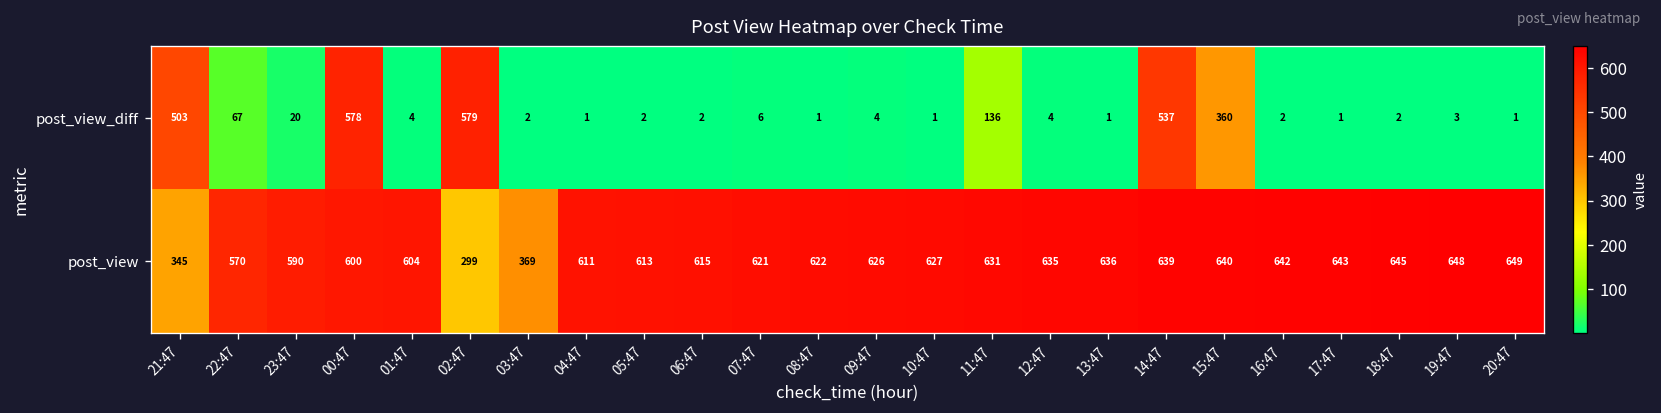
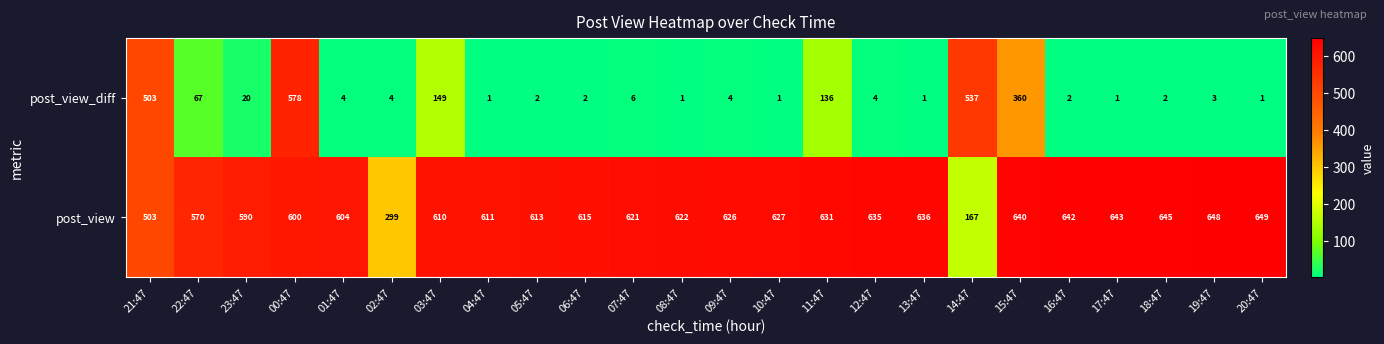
post_view_diff, 02:47: 579 -> 4
post_view_diff, 03:47: 2 -> 149
post_view, 21:47: 345 -> 503
post_view, 03:47: 369 -> 610
post_view, 14:47: 639 -> 167
